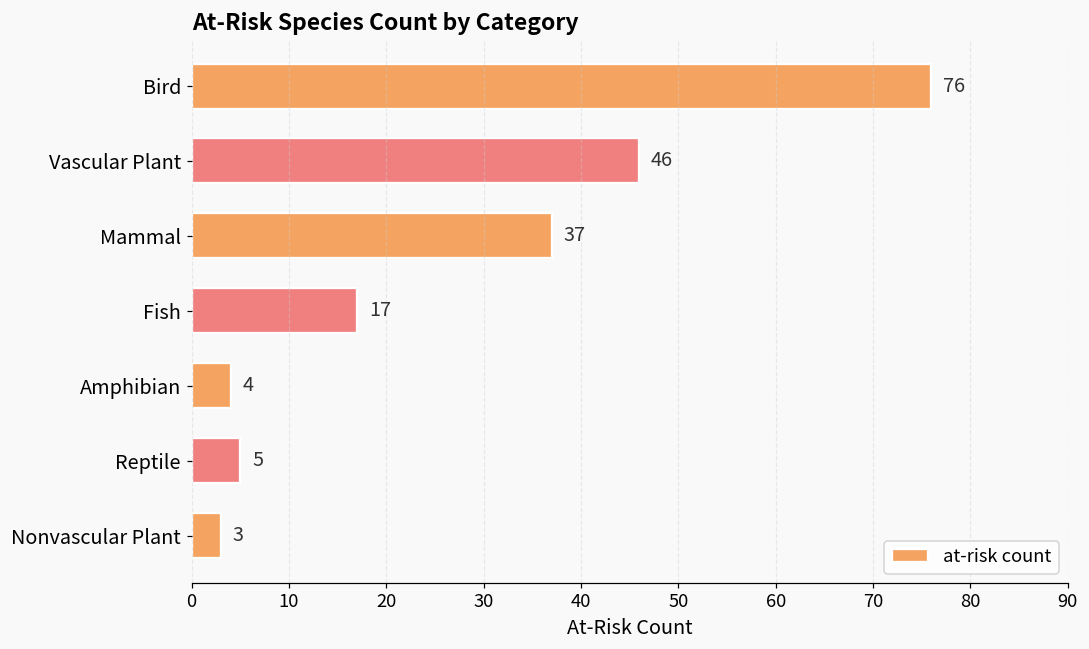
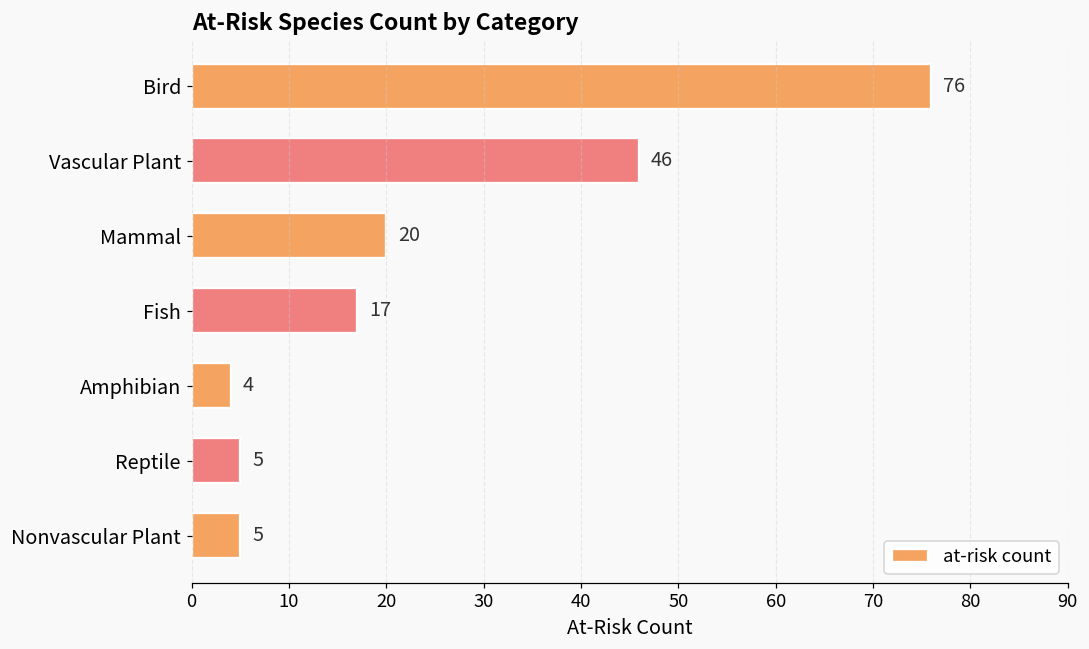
Mammal: 37 -> 20
Nonvascular Plant: 3 -> 5
